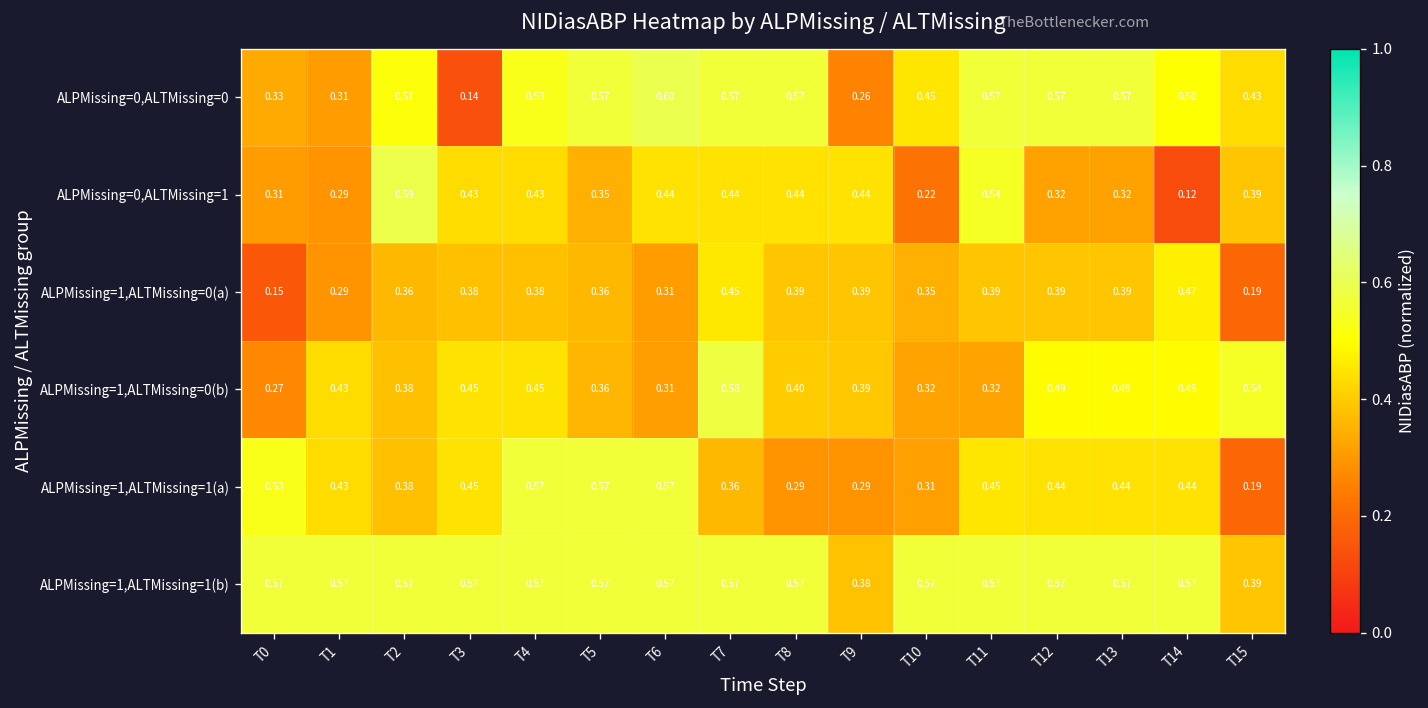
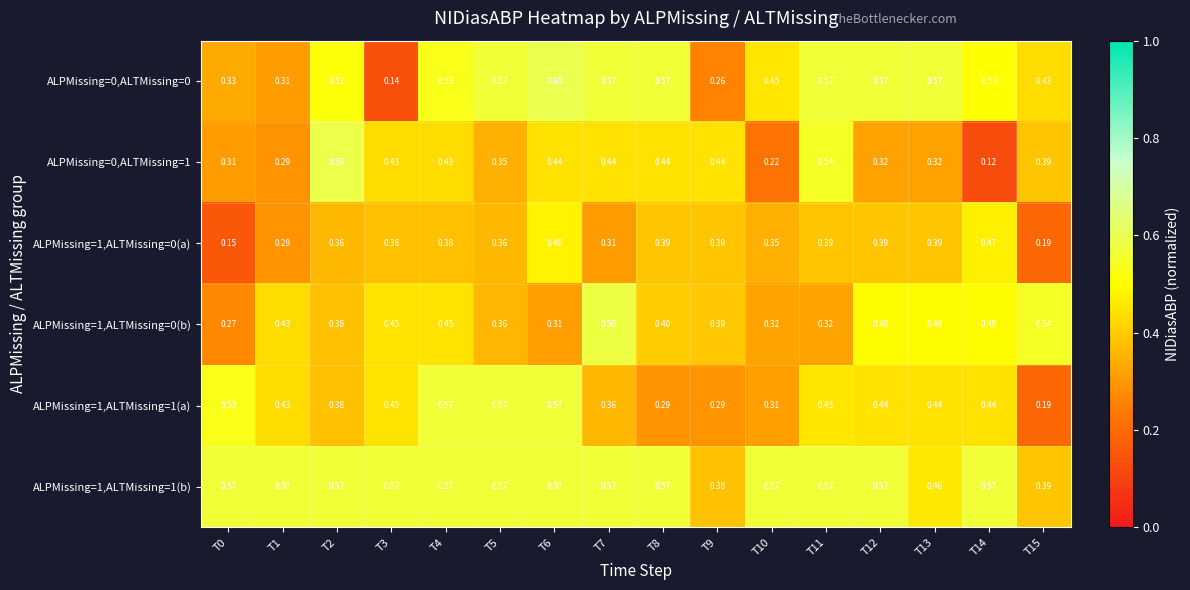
ALPMissing=1,ALTMissing=0(a), T6: 0.31 -> 0.48
ALPMissing=1,ALTMissing=0(a), T7: 0.45 -> 0.31
ALPMissing=1,ALTMissing=1(b), T13: 0.57 -> 0.46
